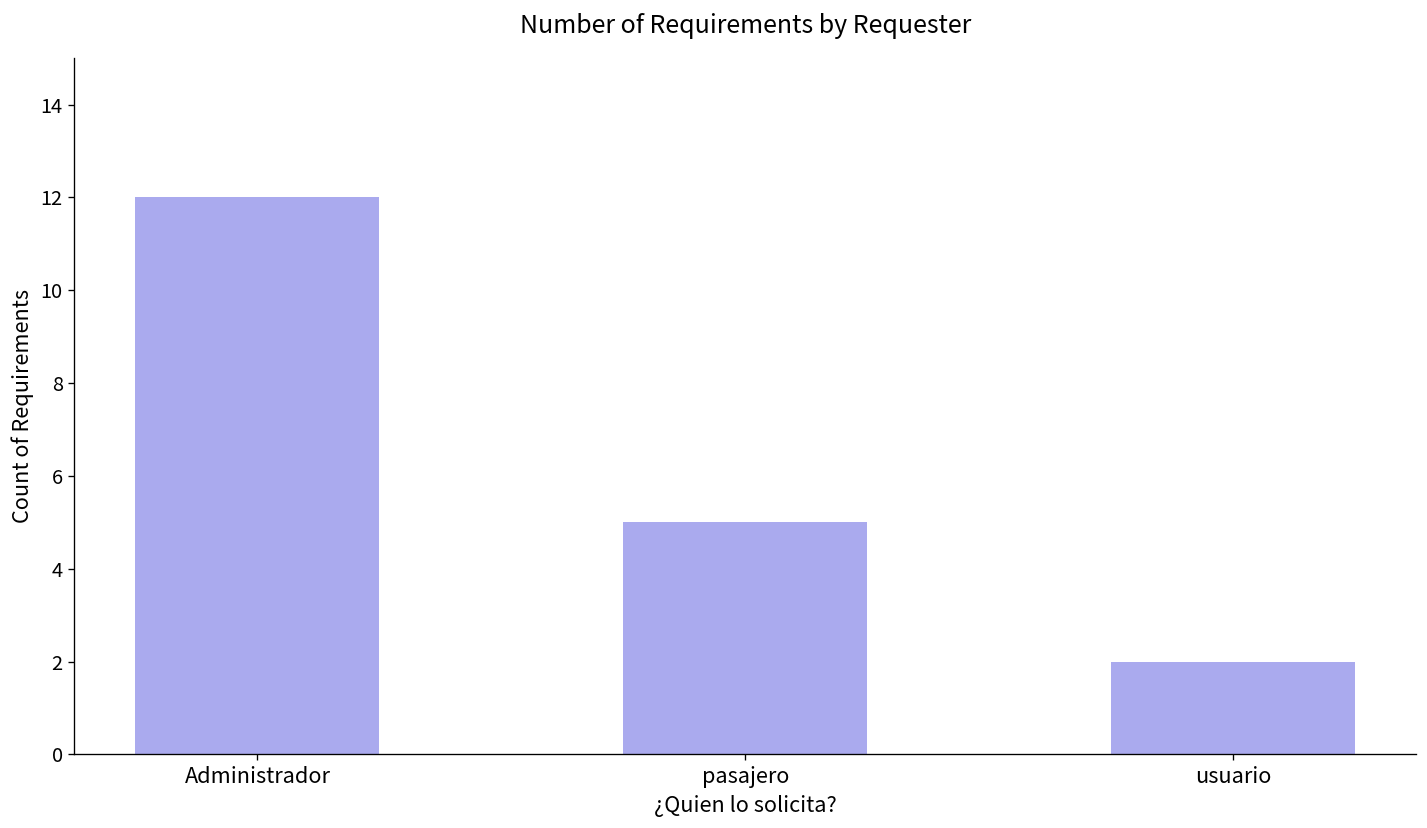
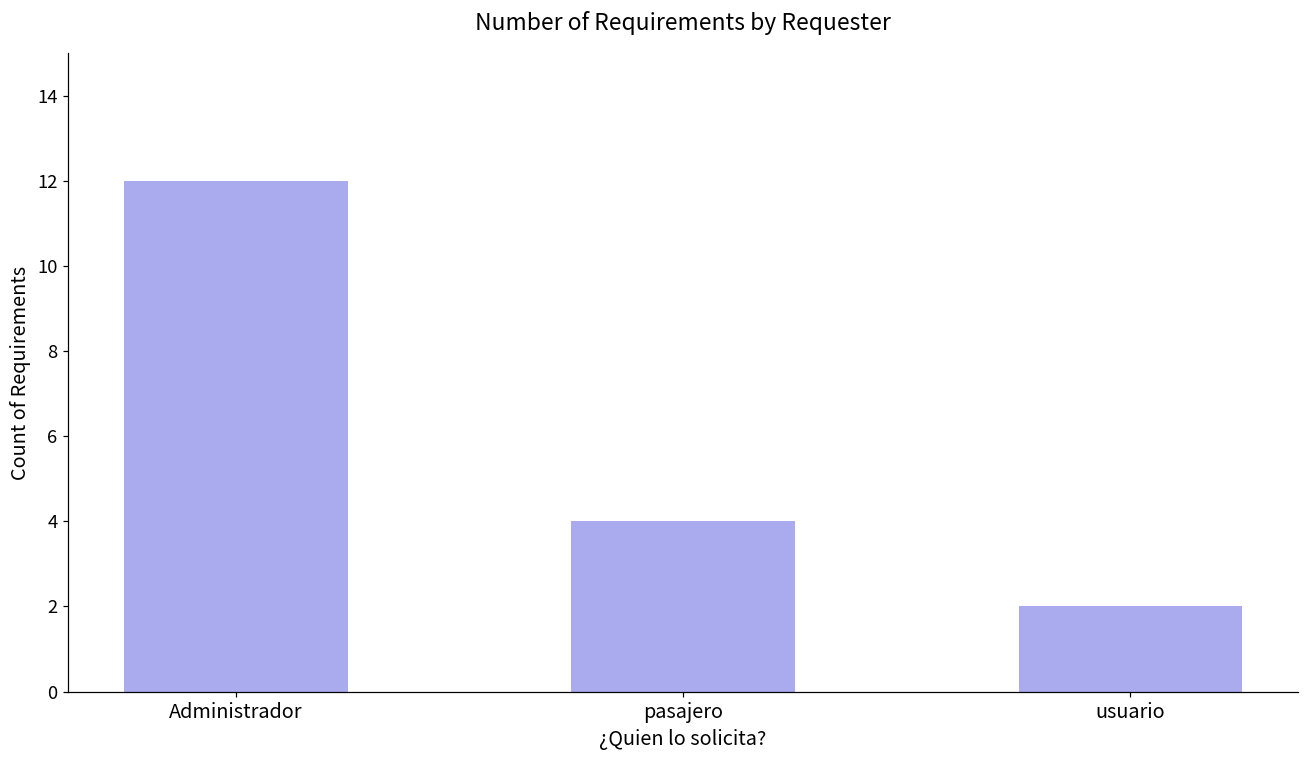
pasajero: 5 -> 4
